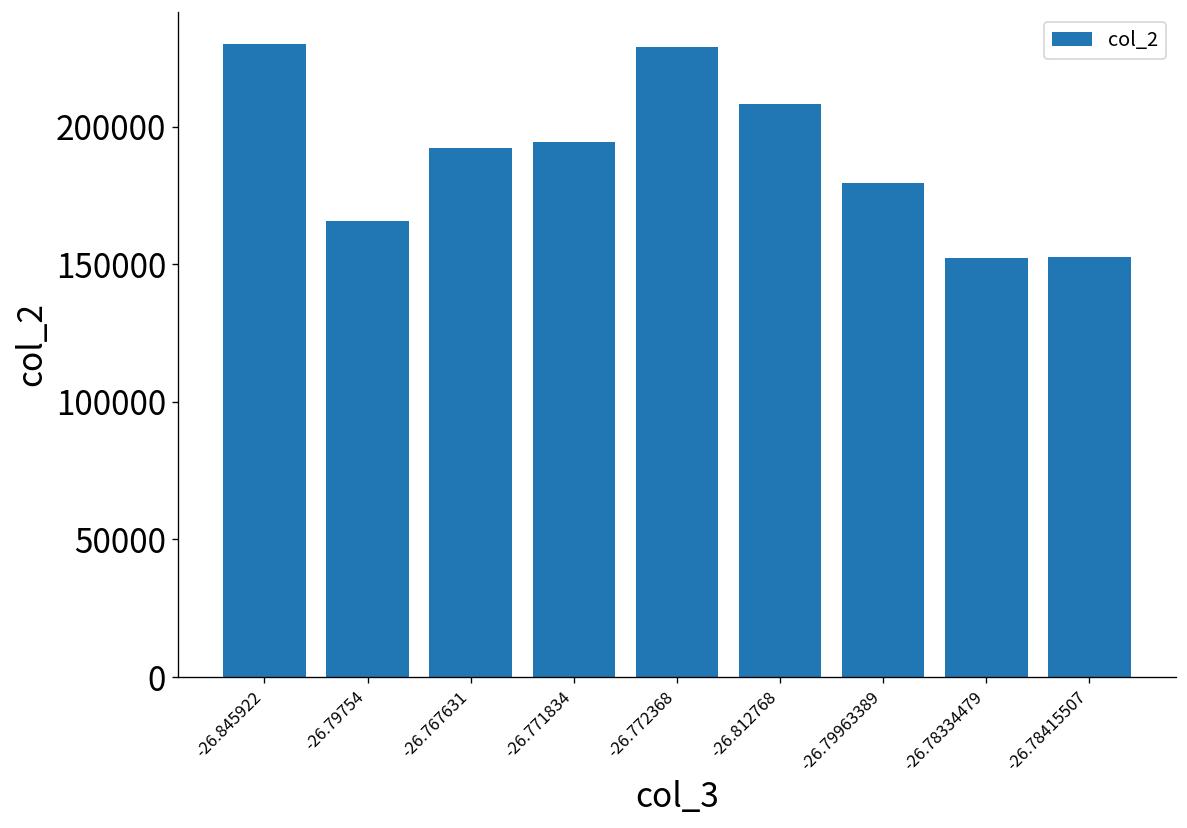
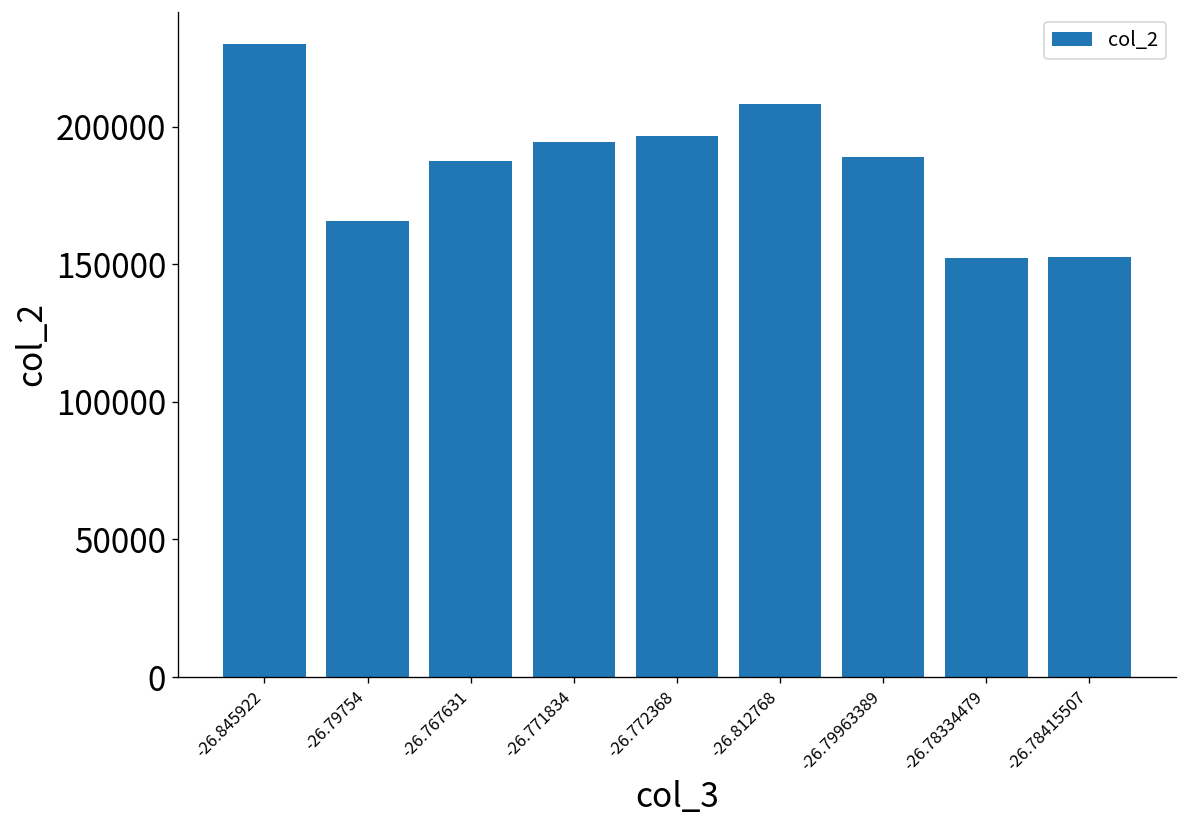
-26.767631: 192000 -> 188000
-26.772368: 229000 -> 197000
-26.79963389: 180000 -> 189000
